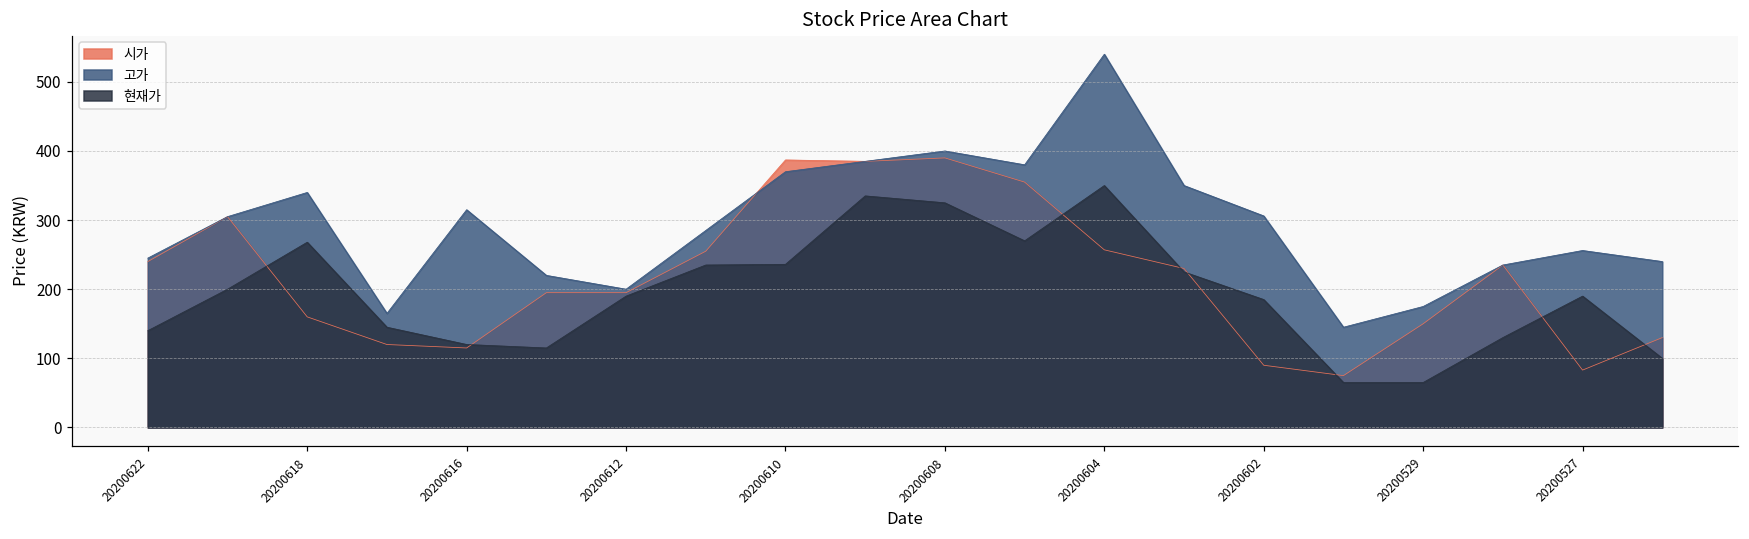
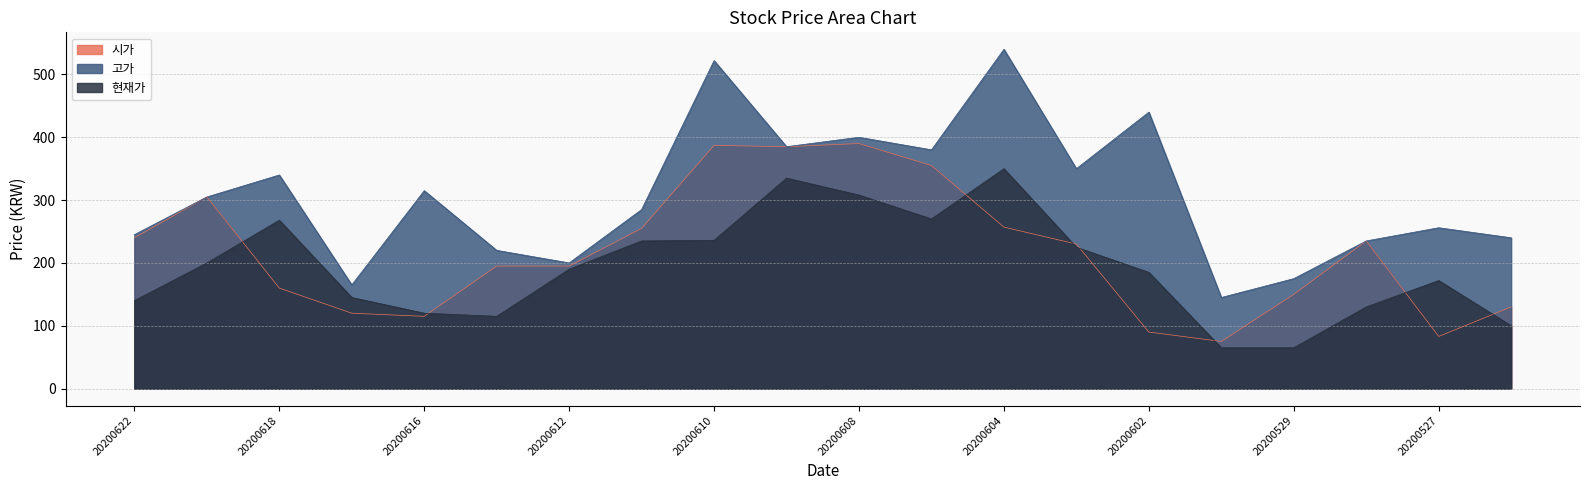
고가, 20200610: 370 -> 520
현재가, 20200608: 330 -> 310
고가, 20200602: 310 -> 440
현재가, 20200527: 190 -> 170
